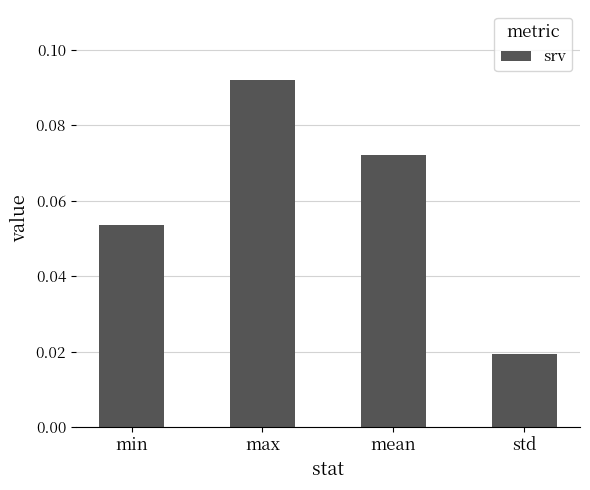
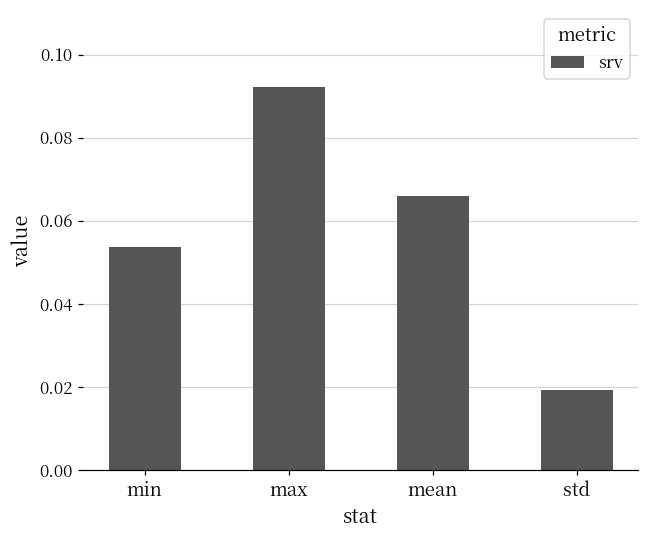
mean: 0.072 -> 0.066
